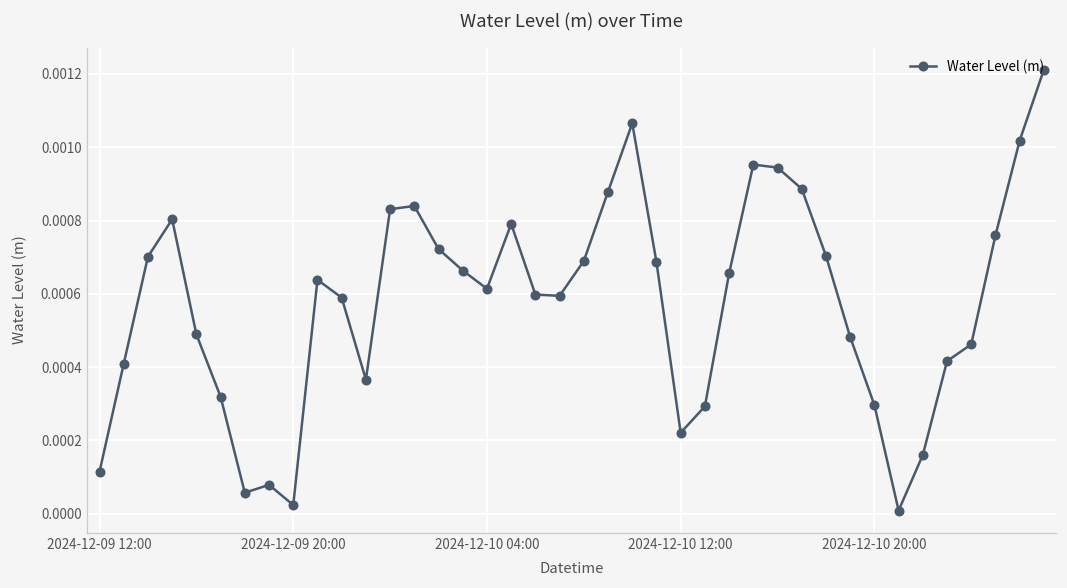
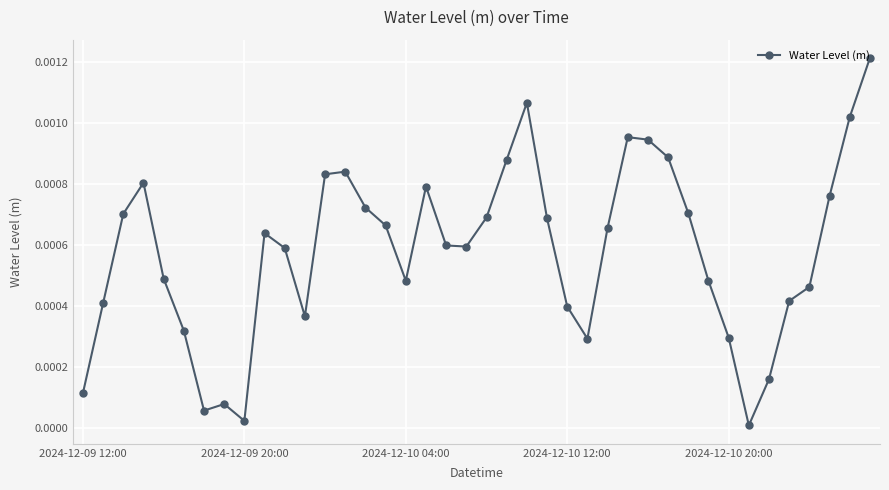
2024-12-10 04:00: 0.00061 -> 0.00048
2024-12-10 12:00: 0.00022 -> 0.00040
